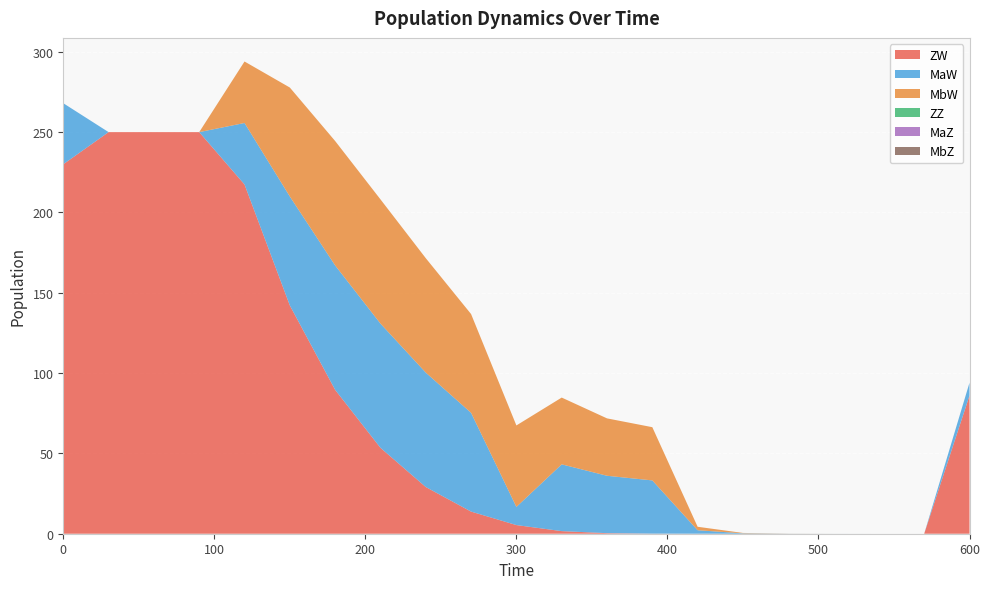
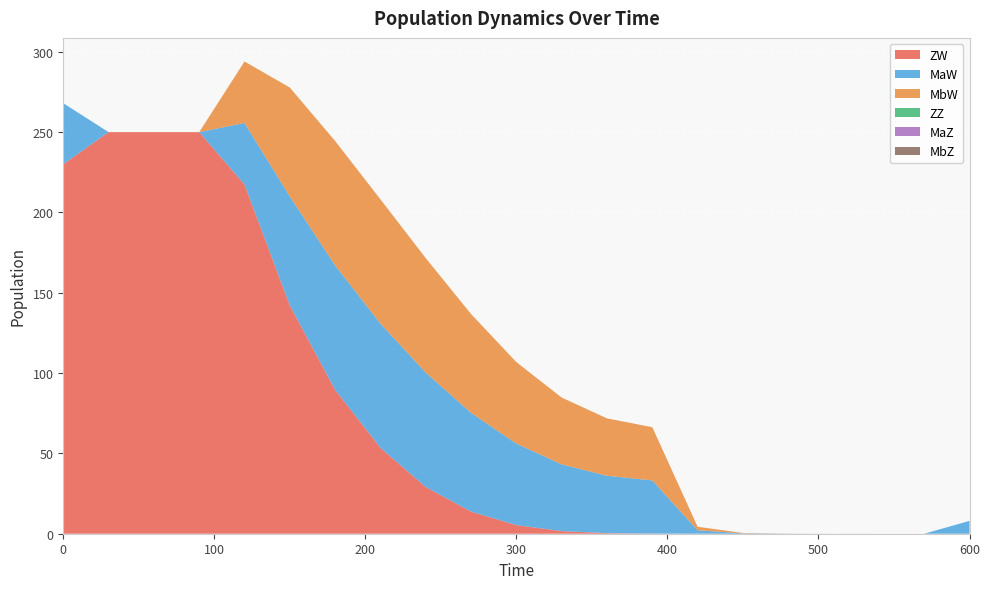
MaW, 300: 11 -> 51
ZW, 600: 86 -> 0
